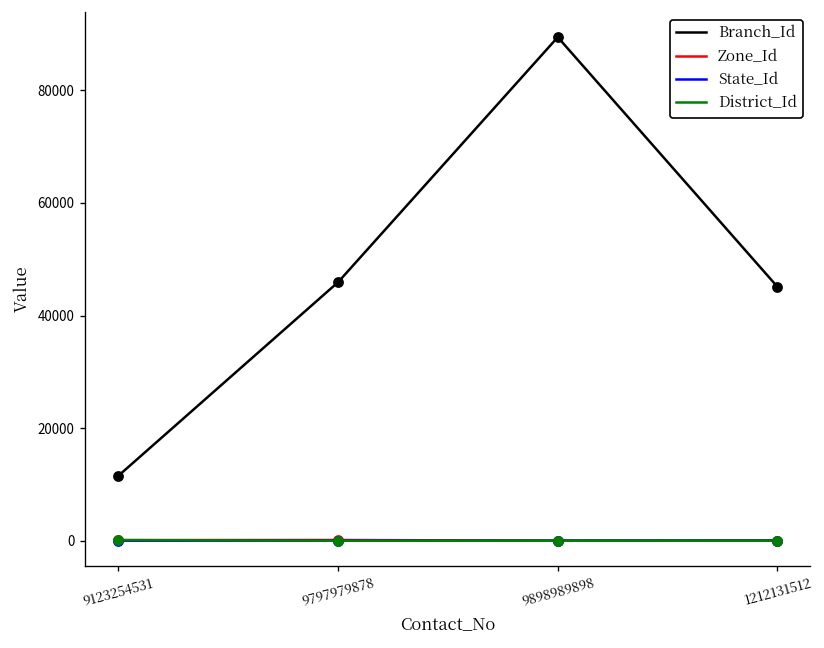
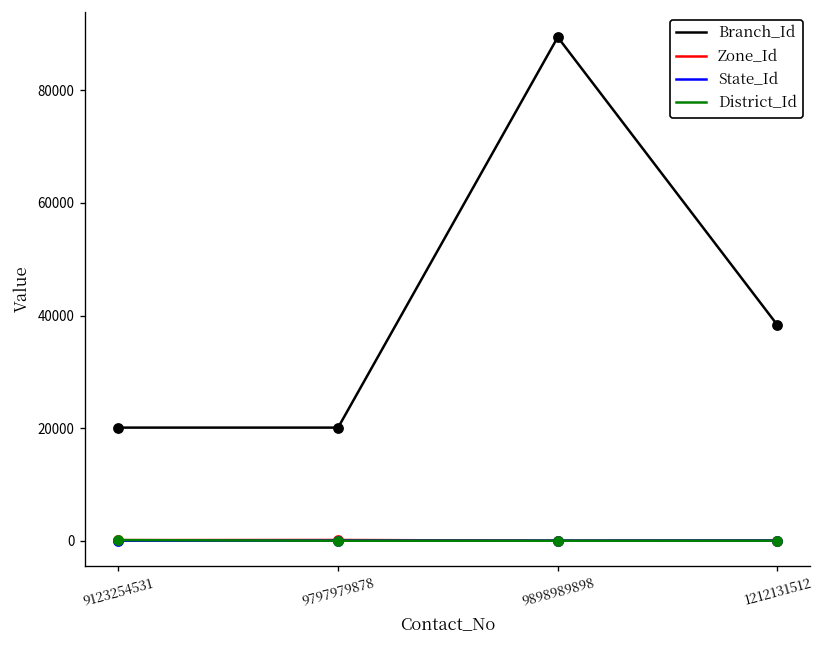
Branch_Id, 9123254531: 12000 -> 20000
Branch_Id, 9797979878: 46000 -> 20000
Branch_Id, 1212131512: 45000 -> 38000
